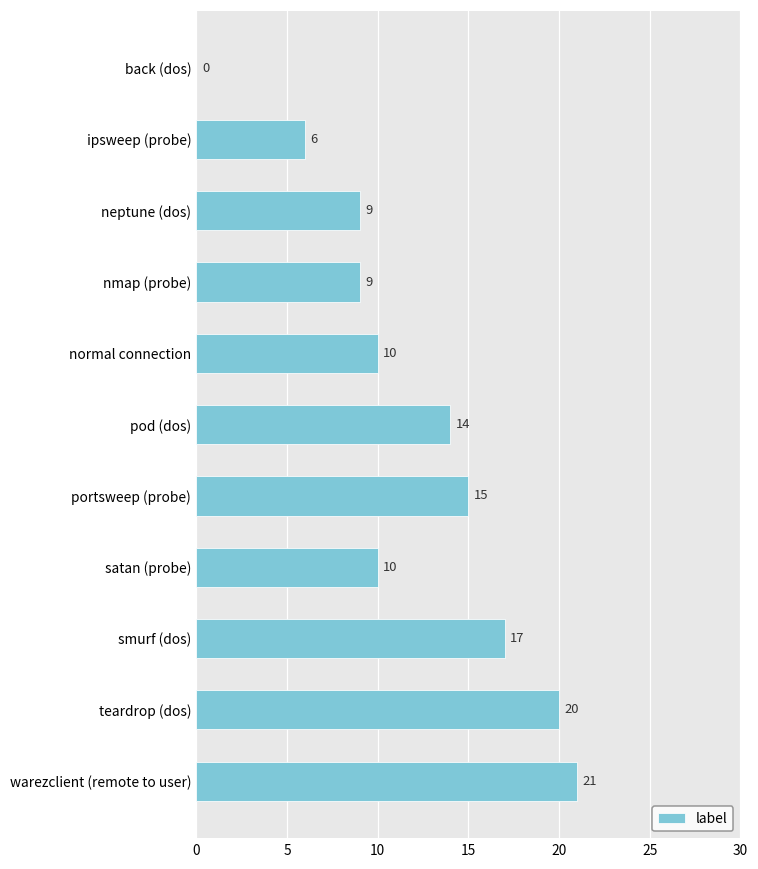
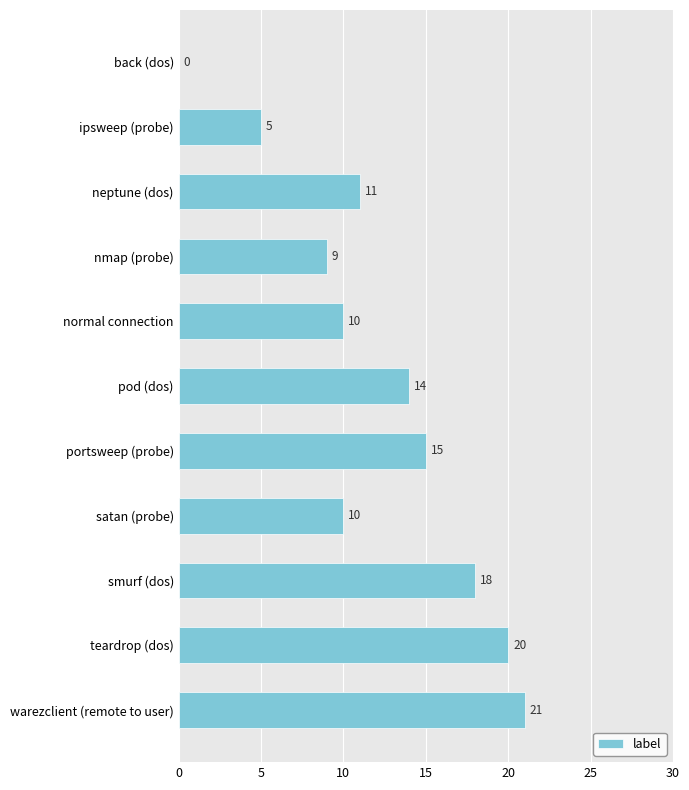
ipsweep (probe): 6 -> 5
neptune (dos): 9 -> 11
smurf (dos): 17 -> 18
